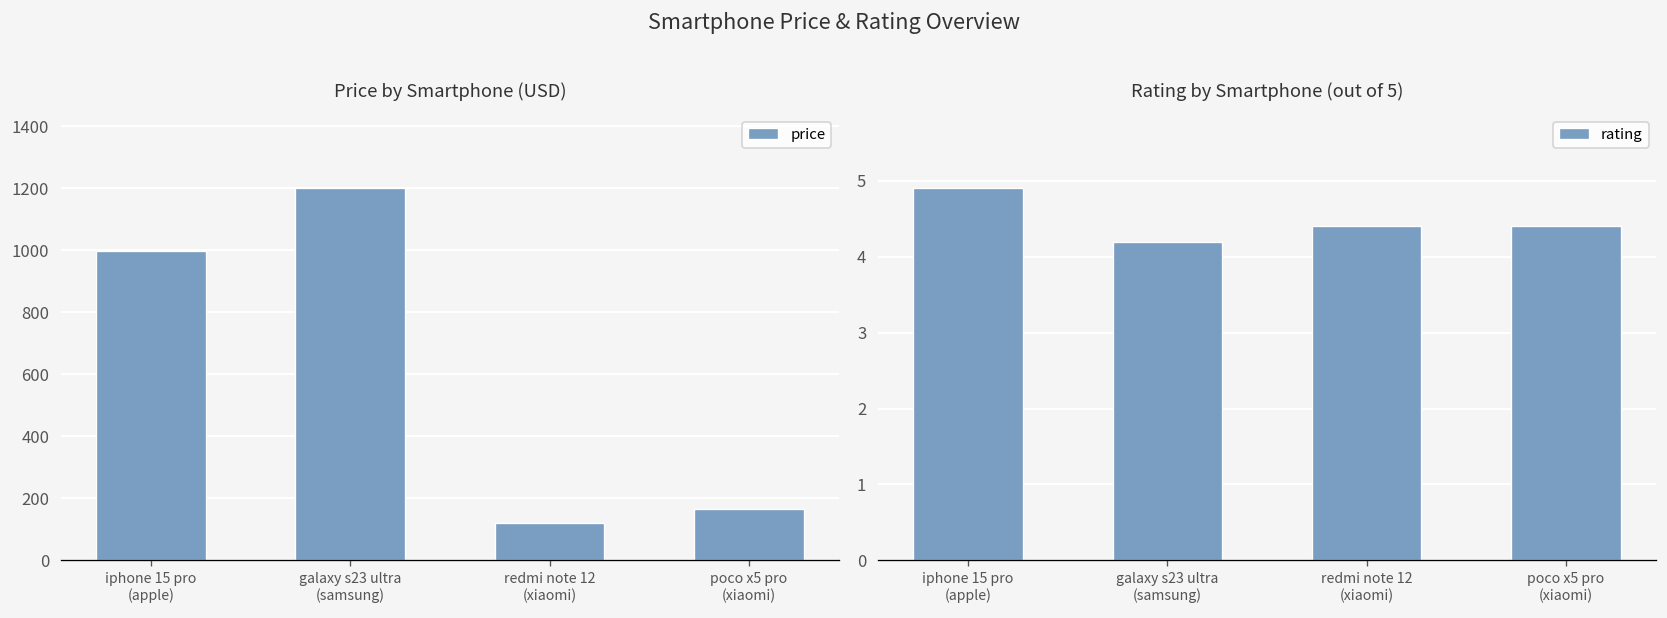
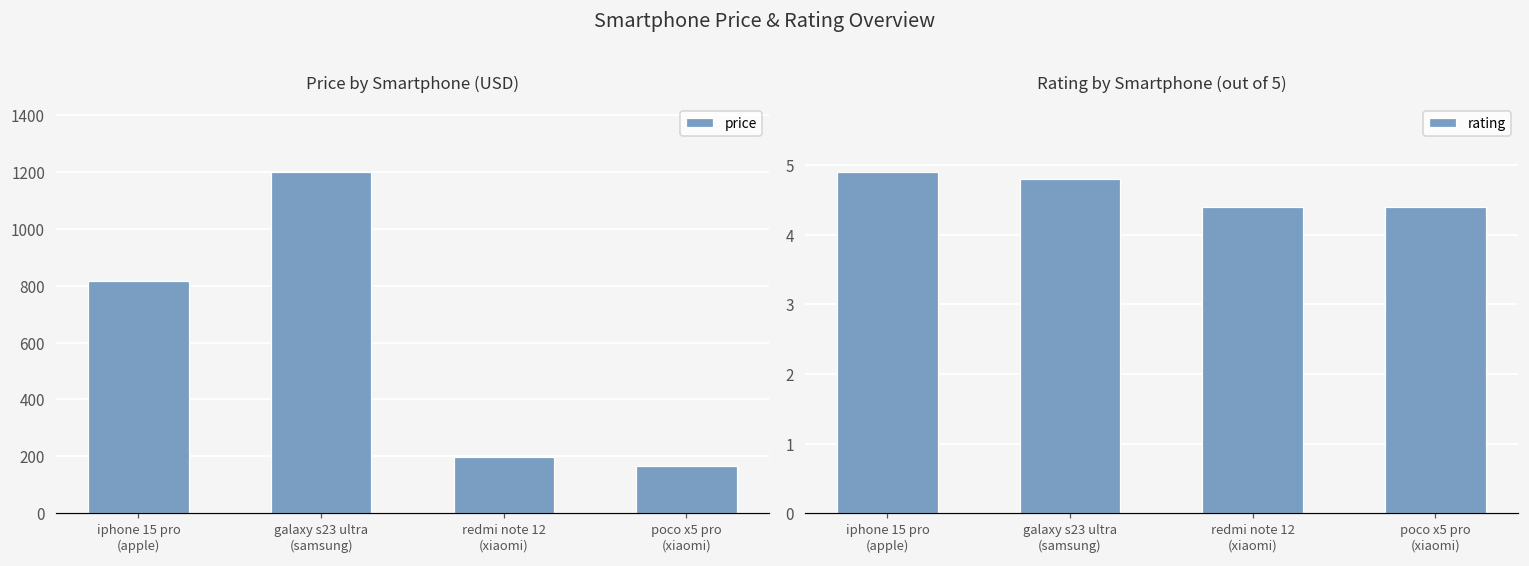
Price by Smartphone (USD), iphone 15 pro (apple): 1000 -> 820
Price by Smartphone (USD), redmi note 12 (xiaomi): 120 -> 200
Rating by Smartphone (out of 5), galaxy s23 ultra (samsung): 4.2 -> 4.8
